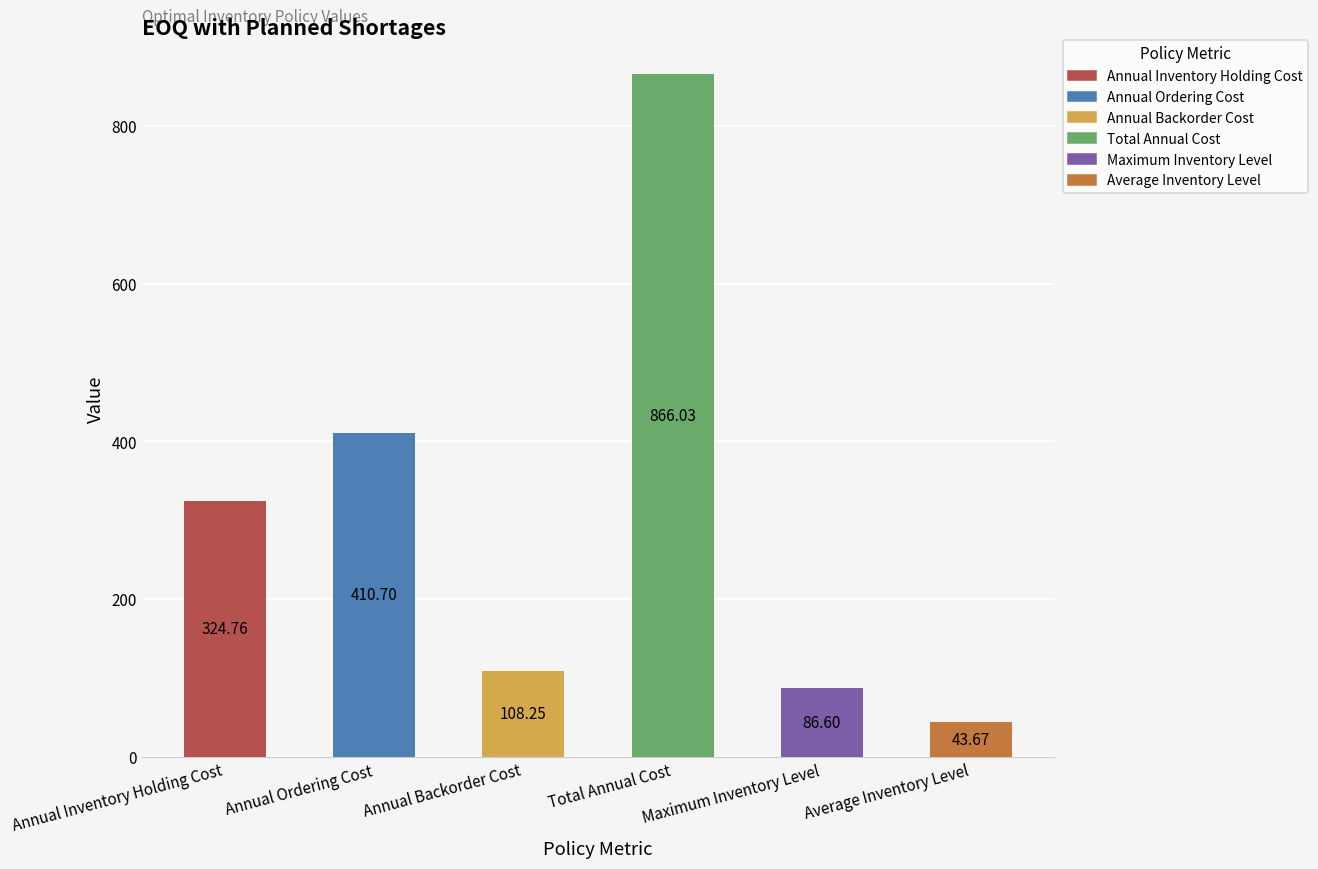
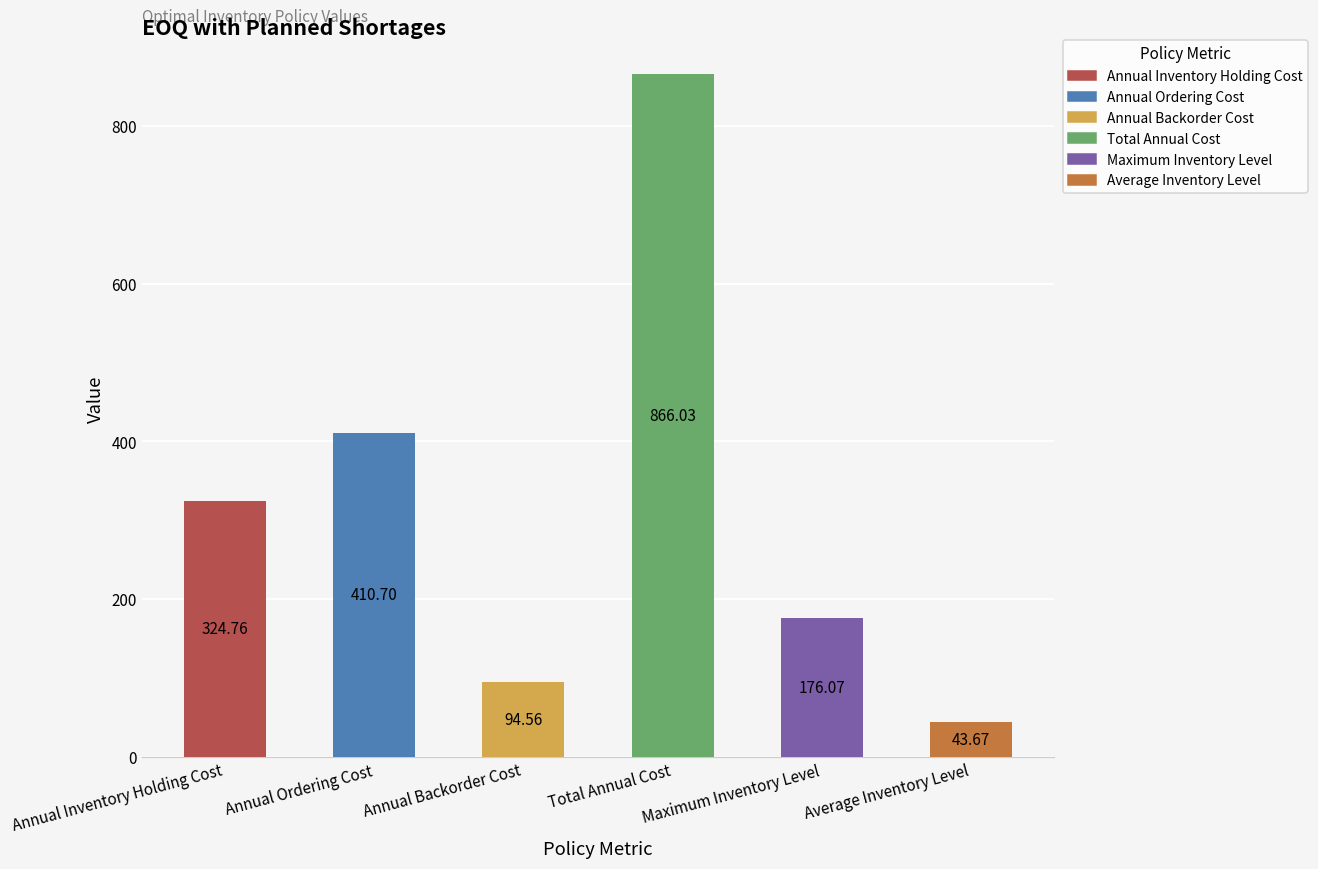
Annual Backorder Cost: 108.25 -> 94.56
Maximum Inventory Level: 86.60 -> 176.07
